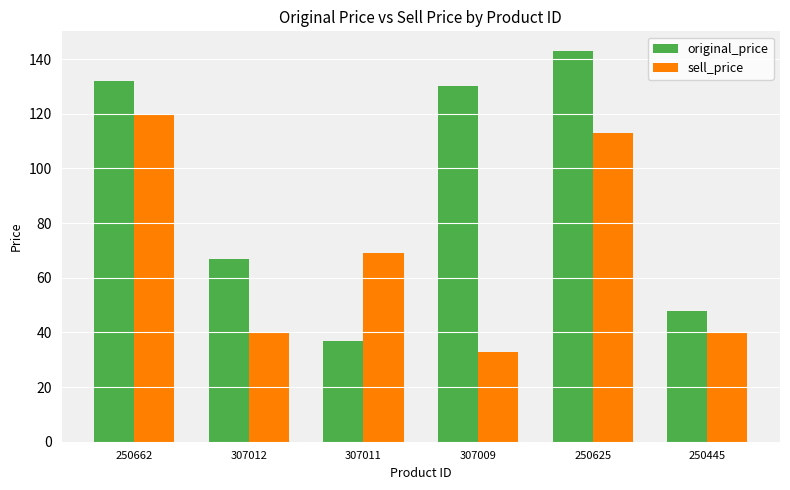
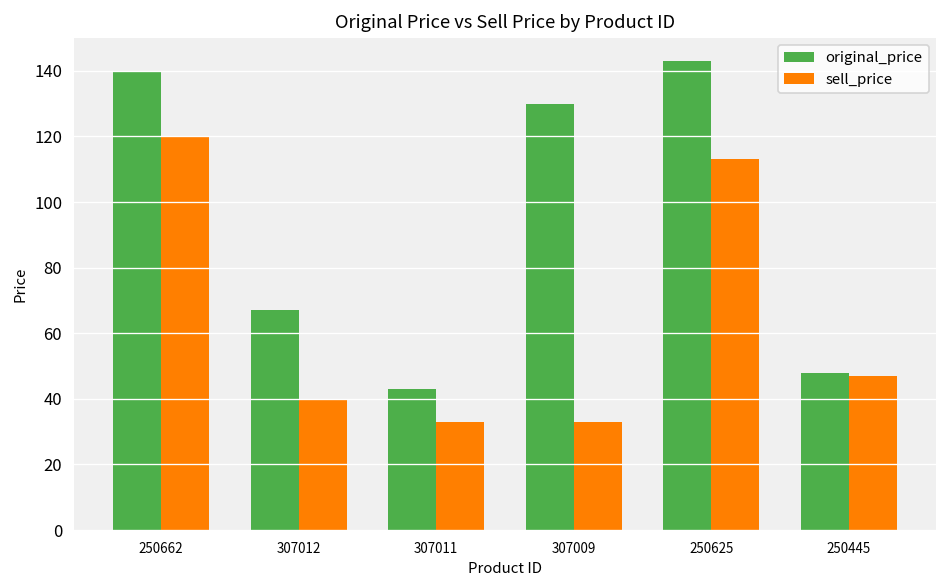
original_price, 250662: 132 -> 140
original_price, 307011: 37 -> 43
sell_price, 307011: 69 -> 33
sell_price, 250445: 40 -> 47
